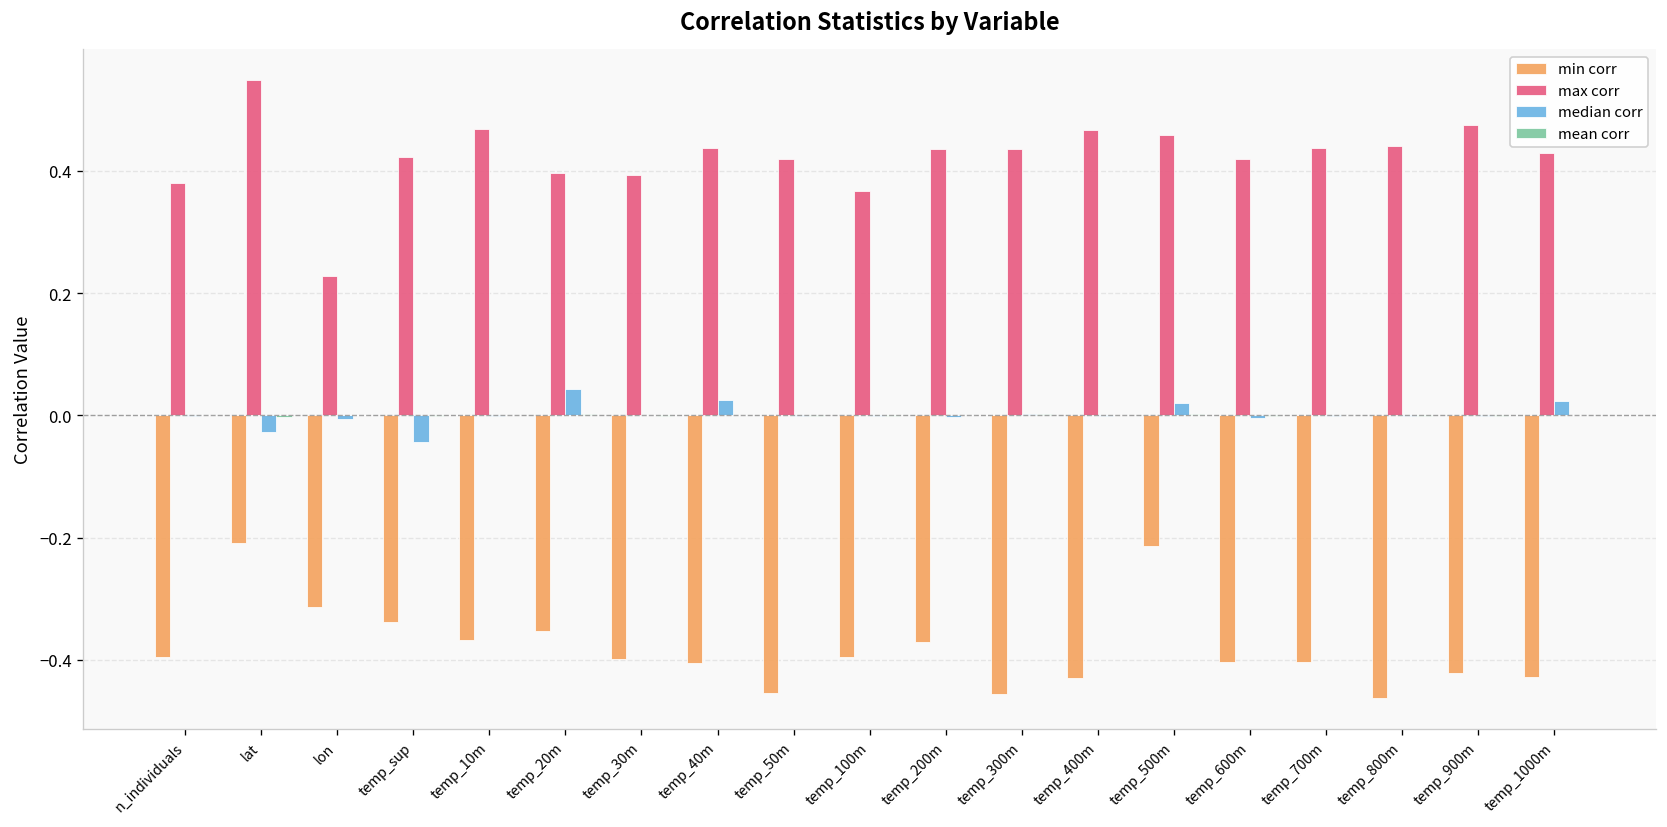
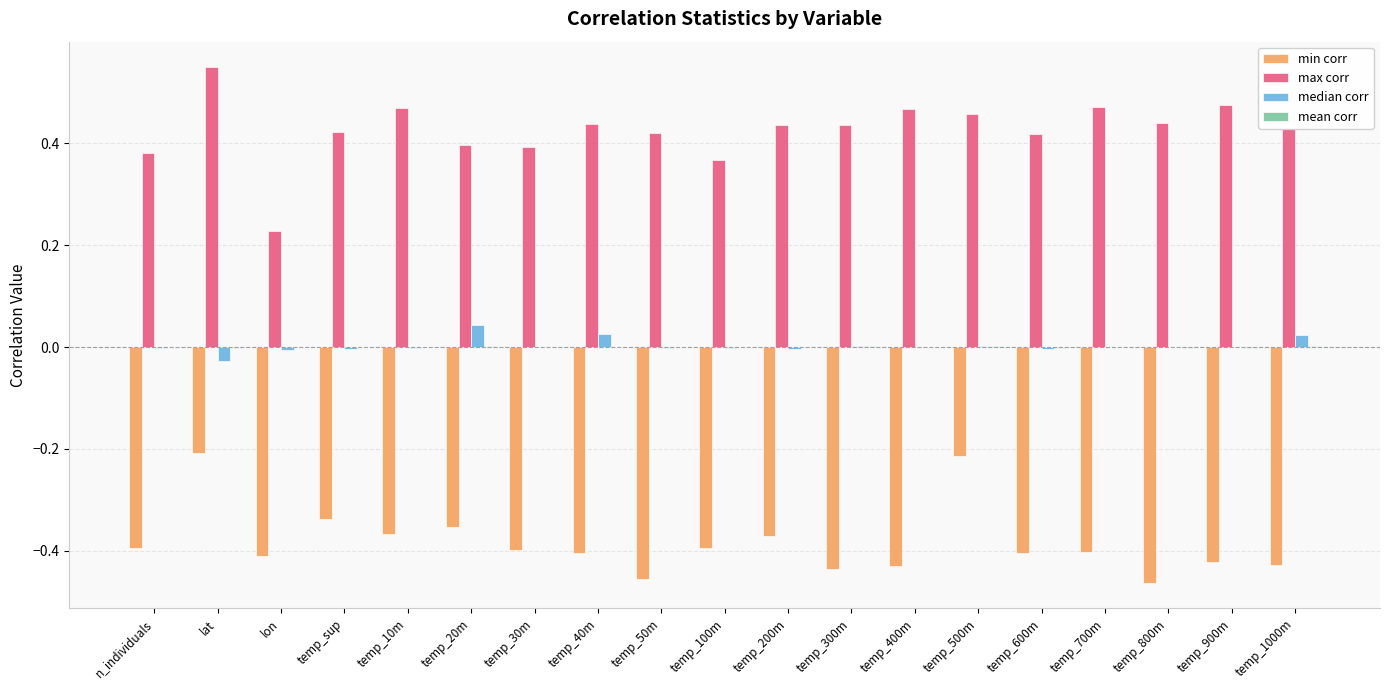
min corr, lon: -0.31 -> -0.41
median corr, temp_sup: -0.04 -> 0.00
min corr, temp_300m: -0.46 -> -0.44
median corr, temp_500m: 0.02 -> 0.00
max corr, temp_700m: 0.44 -> 0.47
